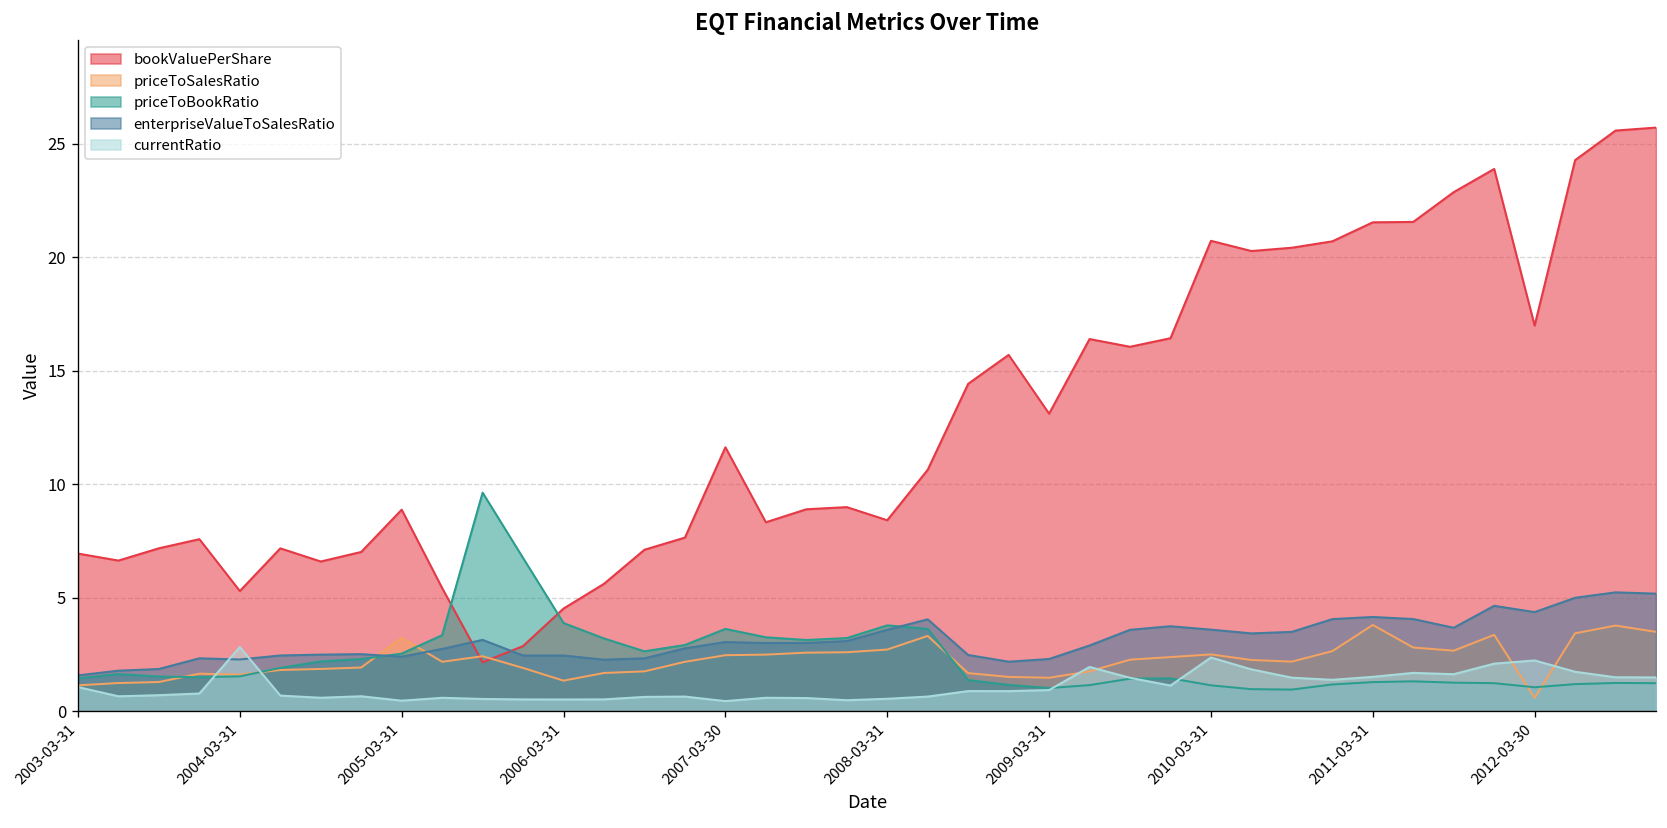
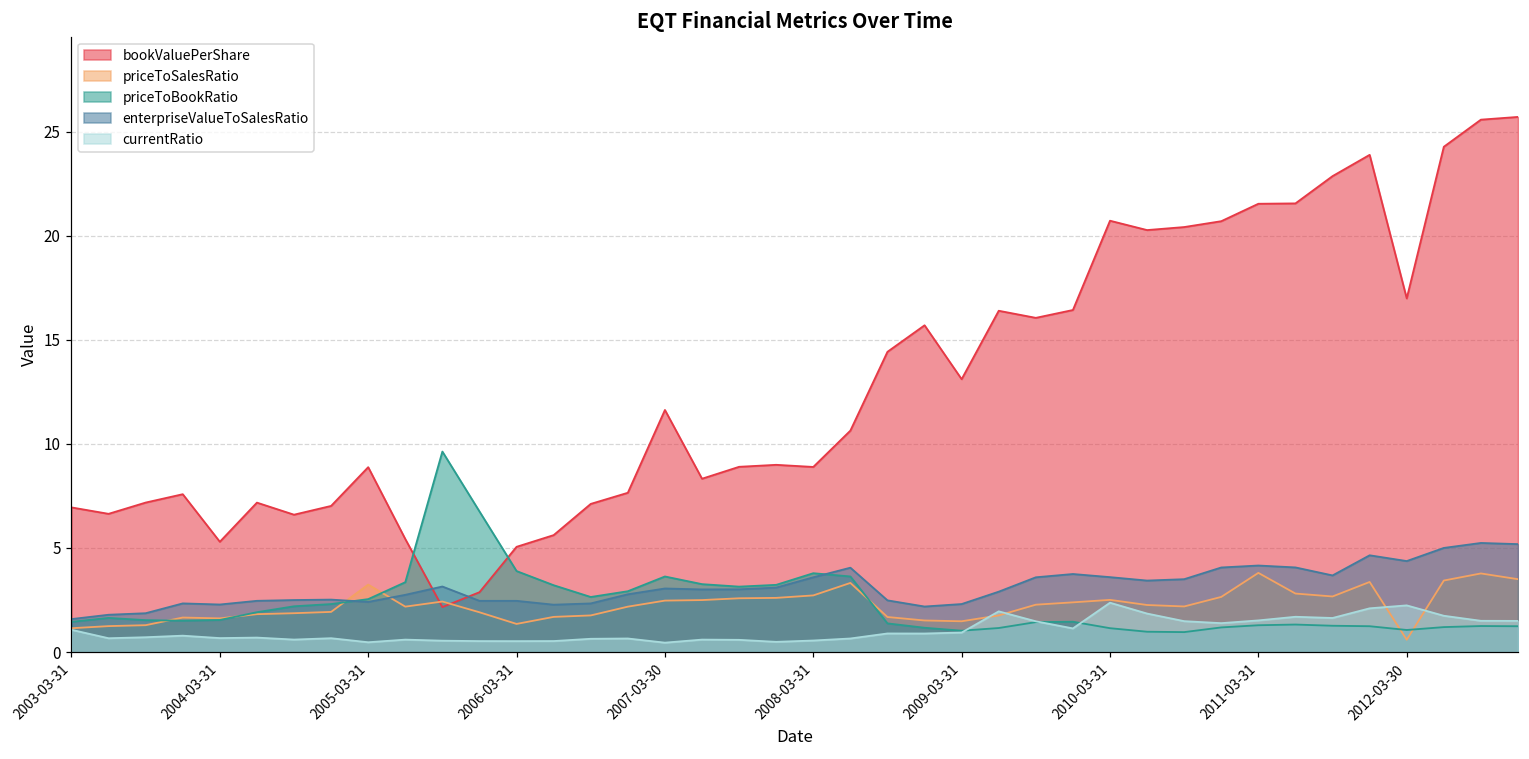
currentRatio, 2004-03-31: 2.8 -> 0.7
bookValuePerShare, 2006-03-31: 4.5 -> 5.1
bookValuePerShare, 2008-03-31: 8.4 -> 8.9
